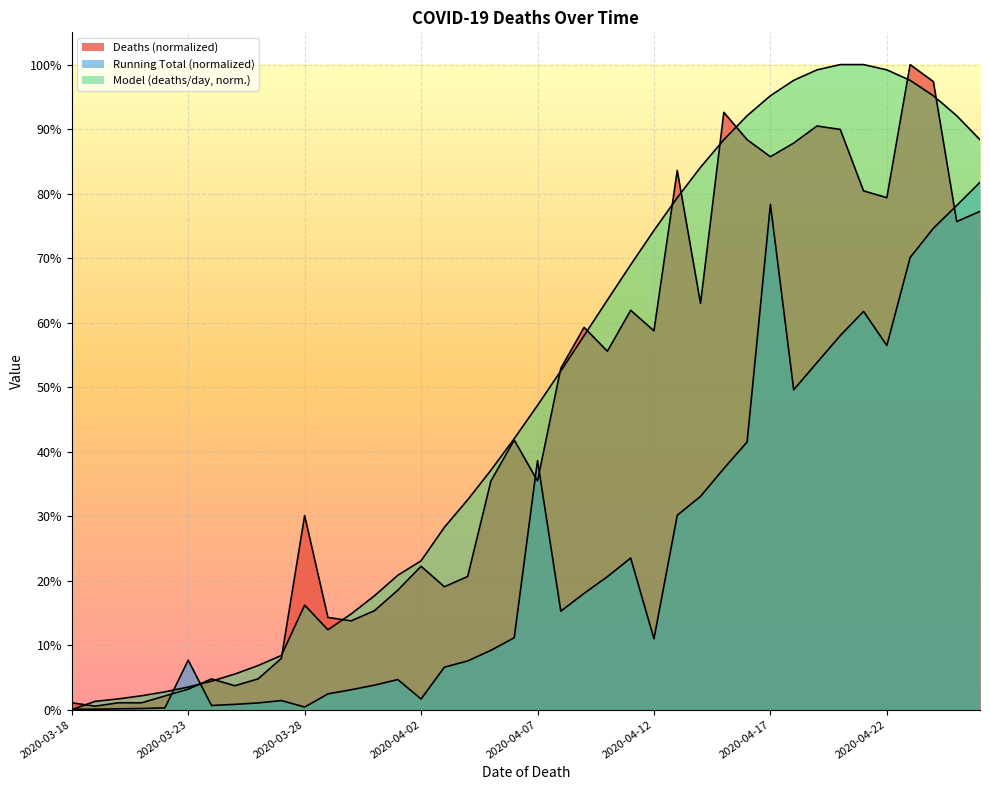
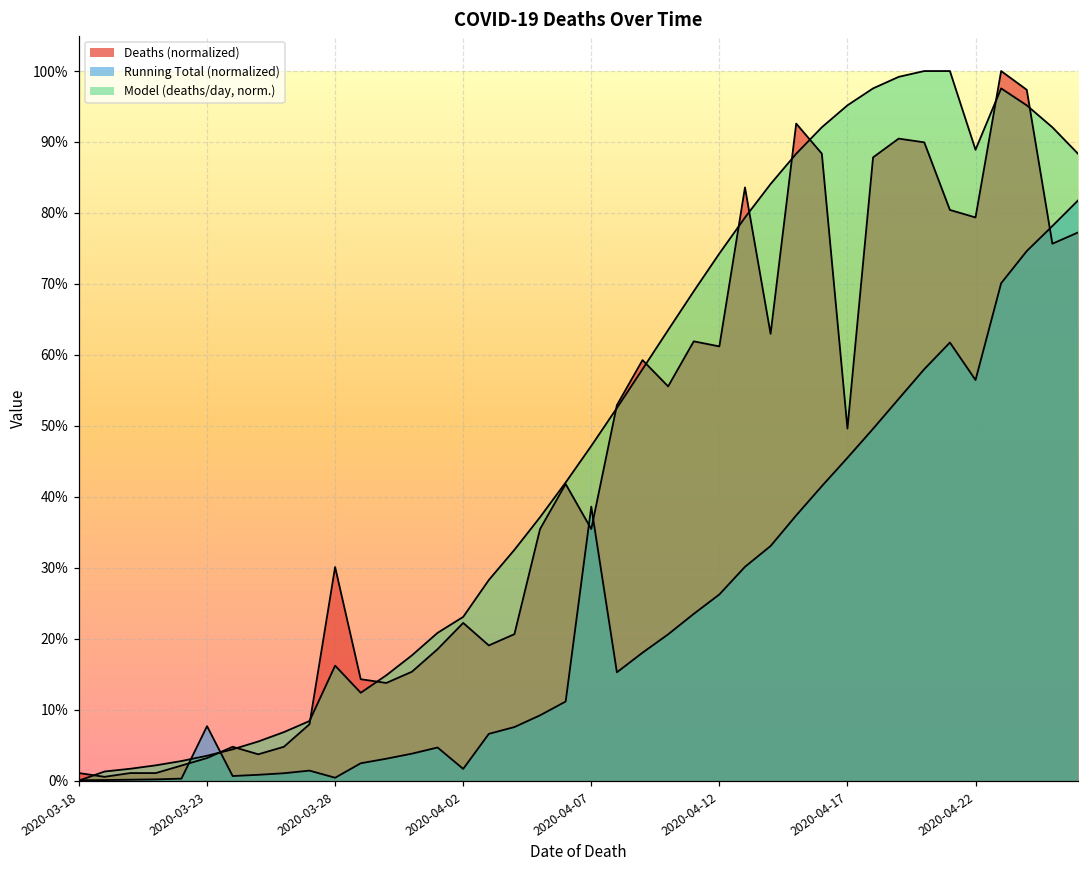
Deaths (normalized), 2020-04-12: 59% -> 61%
Running Total (normalized), 2020-04-12: 11% -> 26%
Deaths (normalized), 2020-04-17: 86% -> 50%
Running Total (normalized), 2020-04-17: 78% -> 45%
Model (deaths/day, norm.), 2020-04-22: 99% -> 89%
